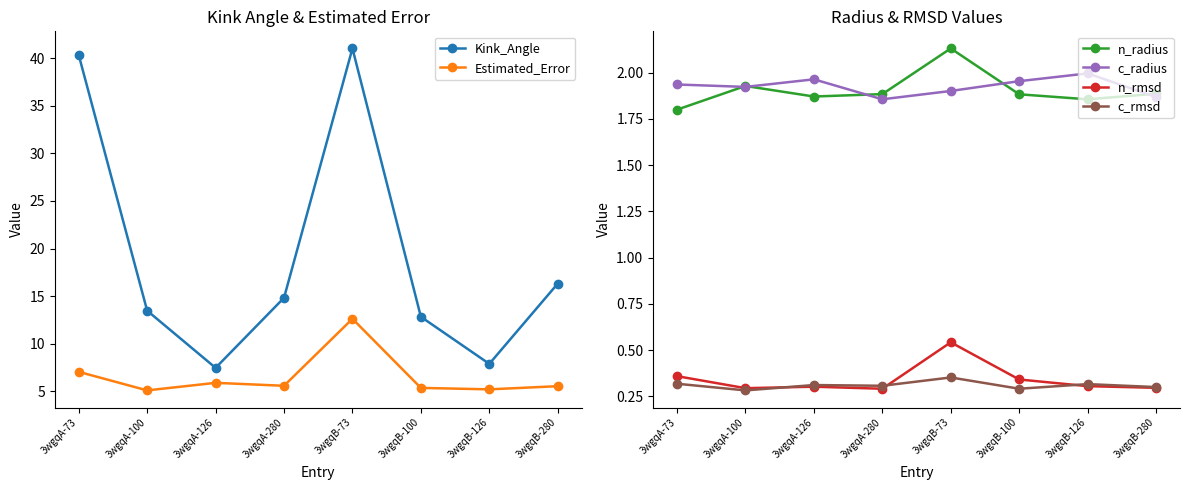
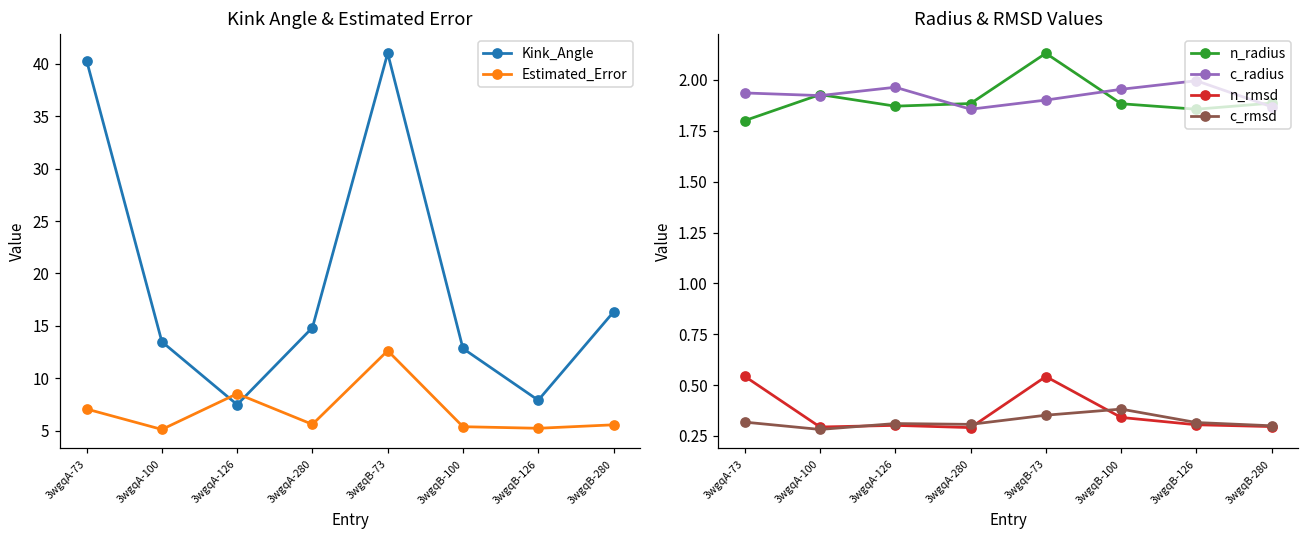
Kink Angle & Estimated Error, Estimated_Error, 3wgqA-126: 6 -> 9
Radius & RMSD Values, n_rmsd, 3wgqA-73: 0.36 -> 0.54
Radius & RMSD Values, c_rmsd, 3wgqB-100: 0.29 -> 0.38
